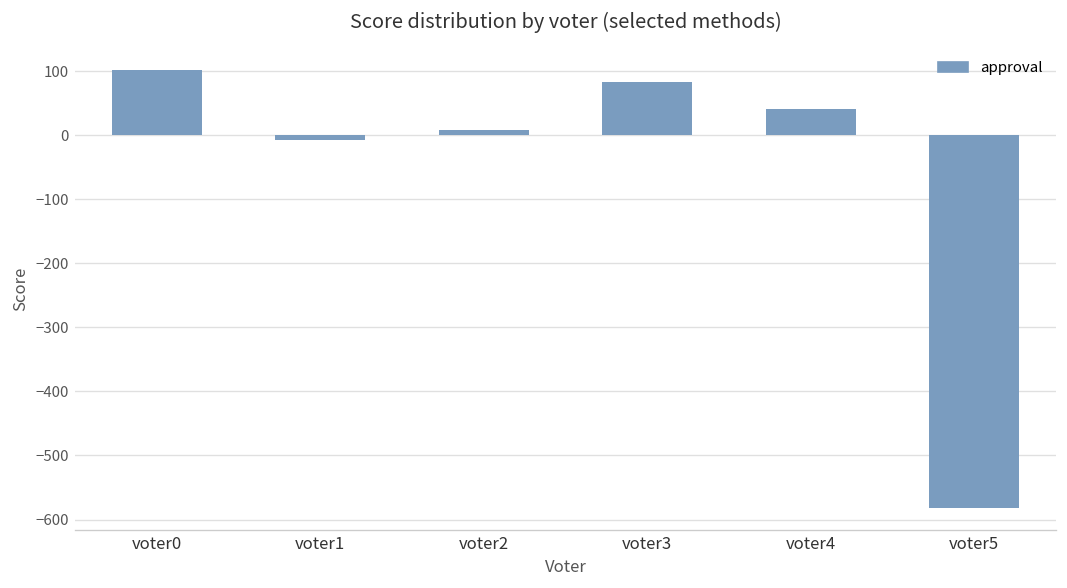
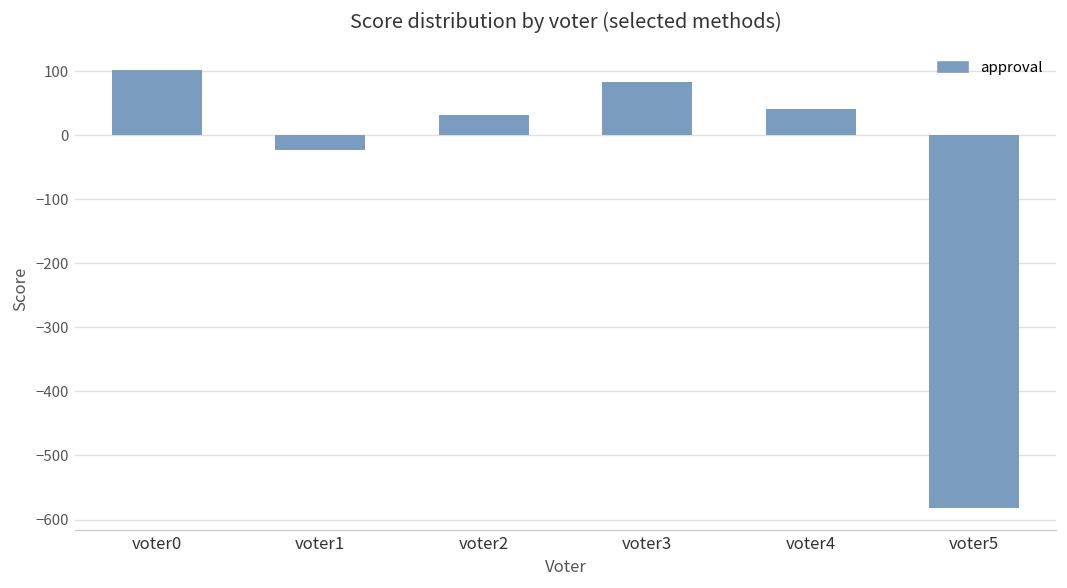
voter1: -10 -> -20
voter2: 10 -> 30
